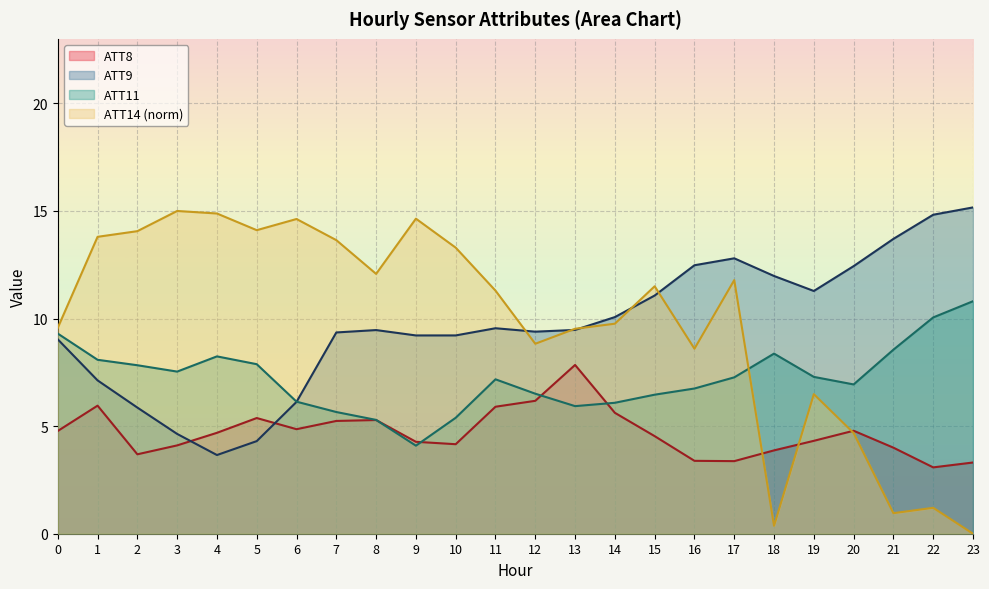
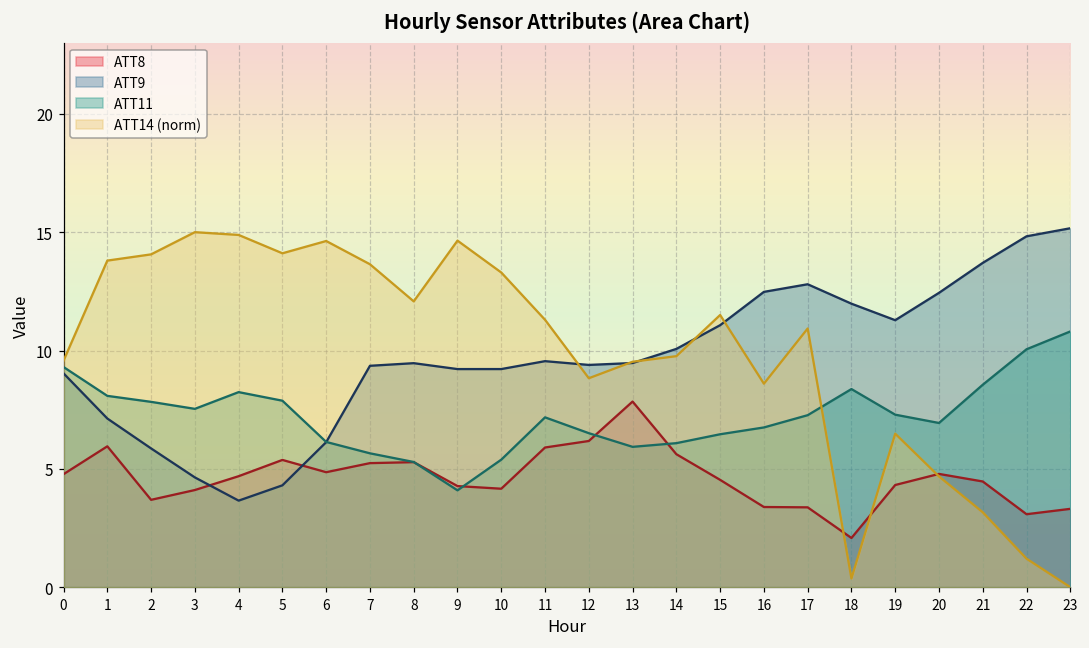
ATT14 (norm), 17: 11.8 -> 10.9
ATT8, 18: 3.9 -> 2.1
ATT8, 21: 4.0 -> 4.5
ATT14 (norm), 21: 1.0 -> 3.2
